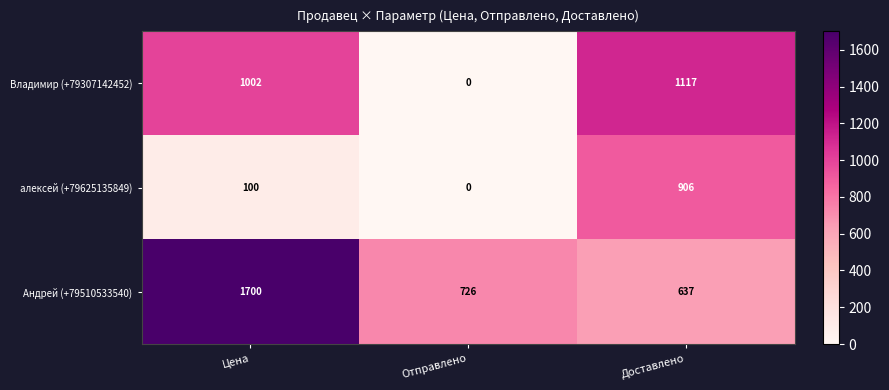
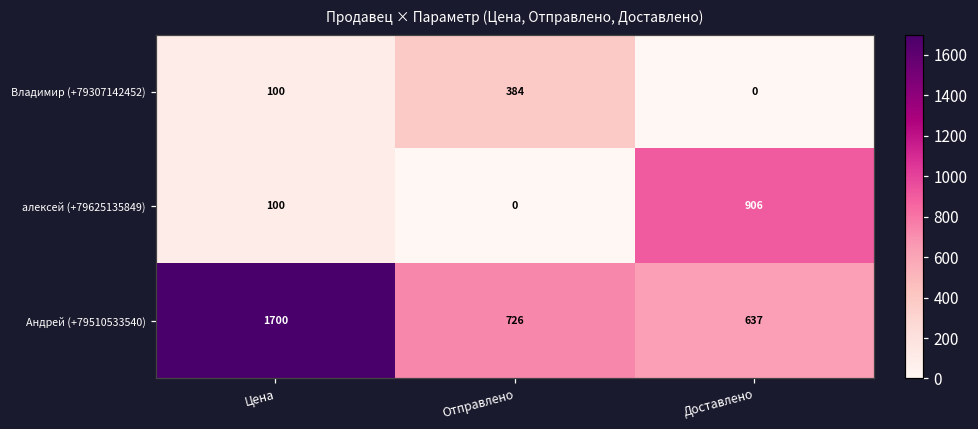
Владимир (+79307142452), Цена: 1002 -> 100
Владимир (+79307142452), Отправлено: 0 -> 384
Владимир (+79307142452), Доставлено: 1117 -> 0
